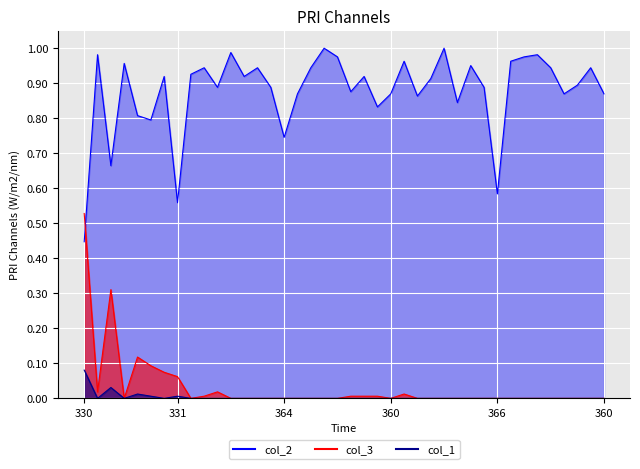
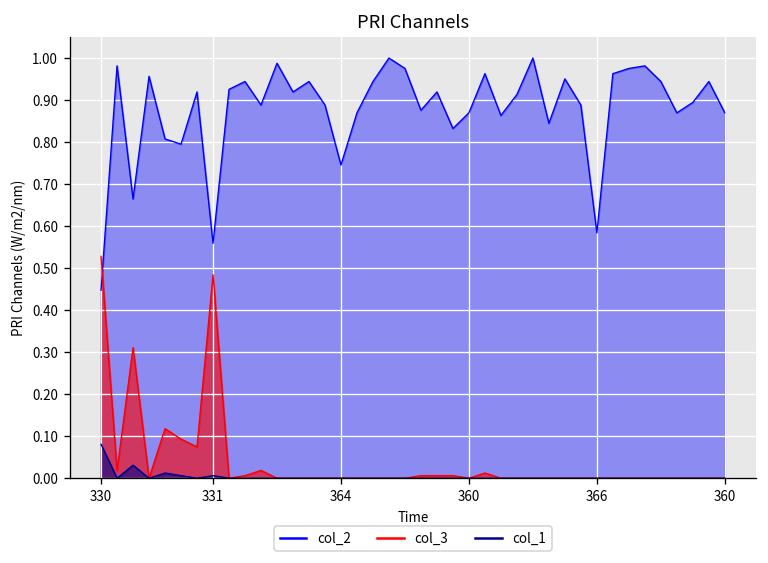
col_3, 331: 0.06 -> 0.48
